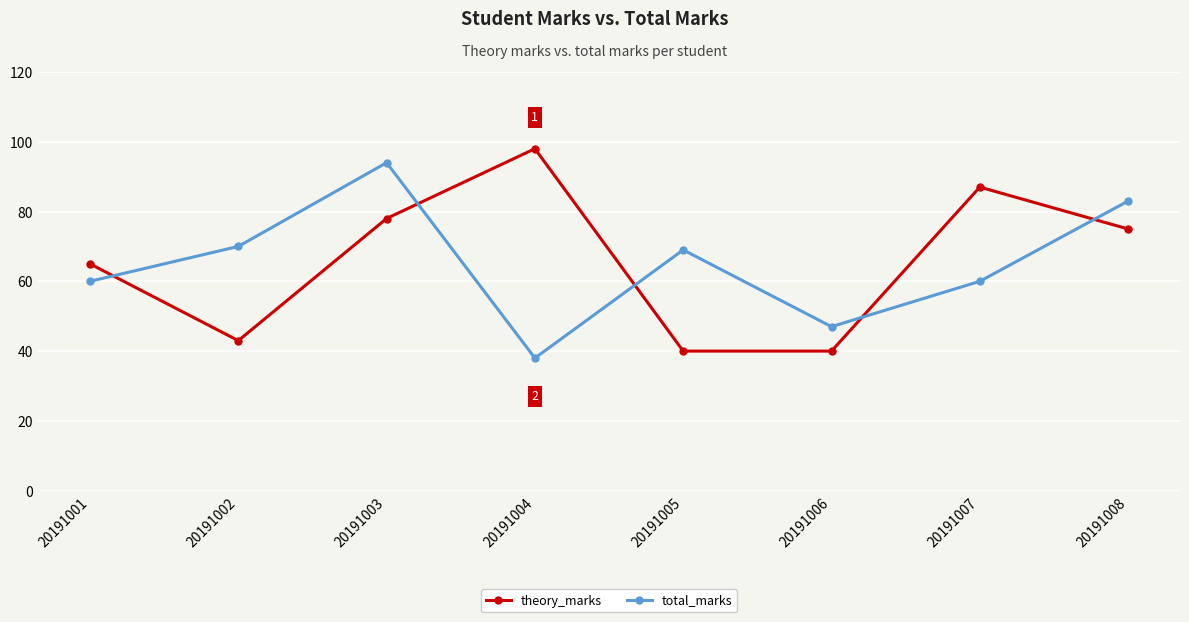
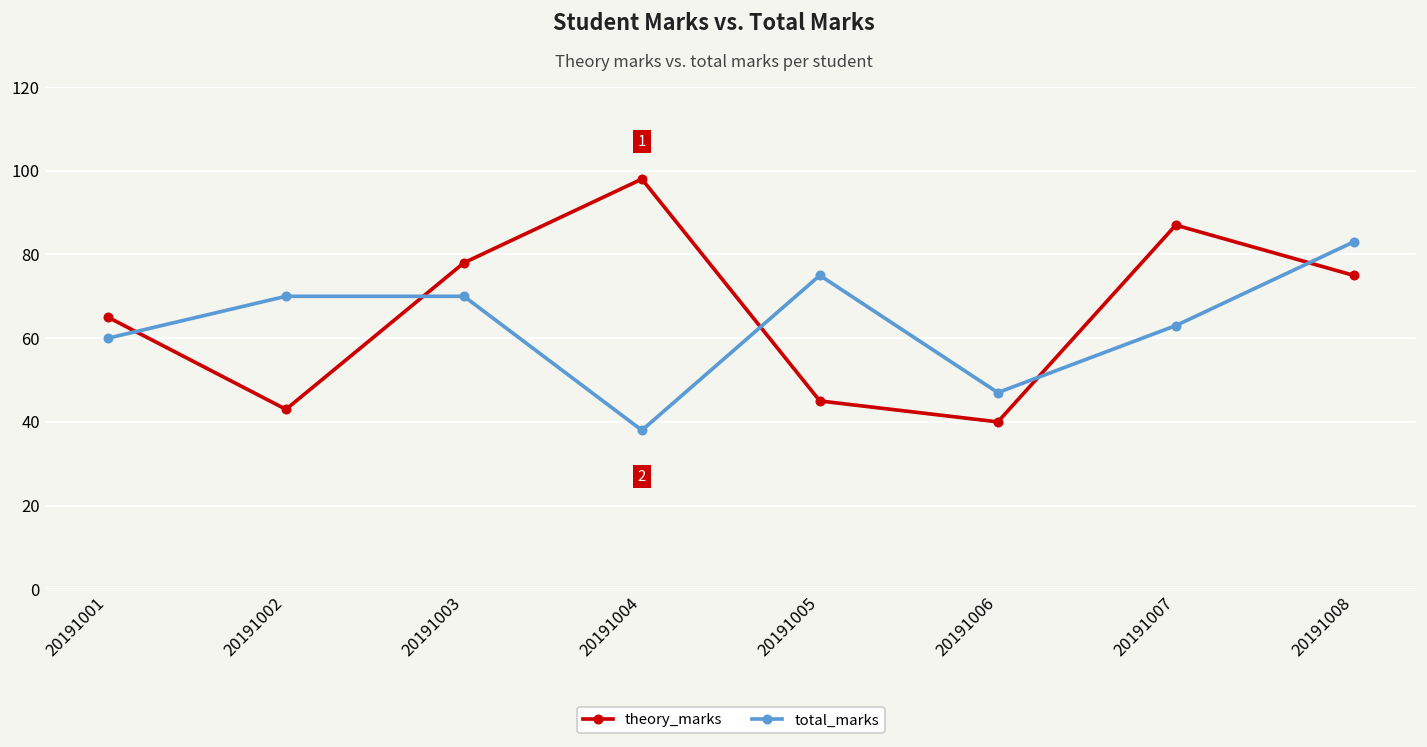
total_marks, 20191003: 94 -> 70
theory_marks, 20191005: 40 -> 45
total_marks, 20191005: 69 -> 75
total_marks, 20191007: 60 -> 63
